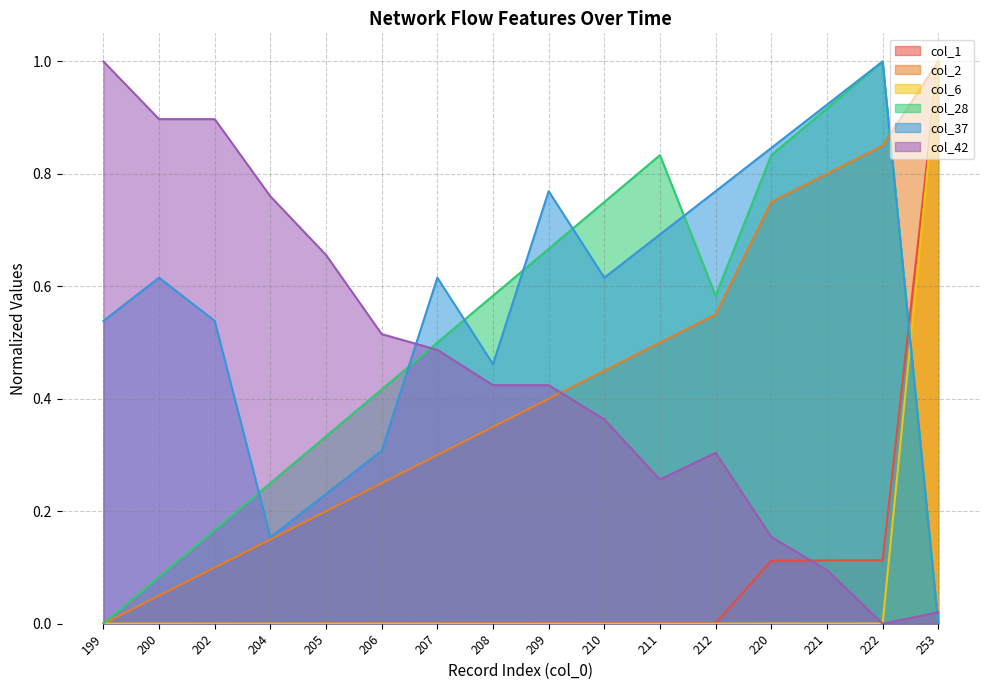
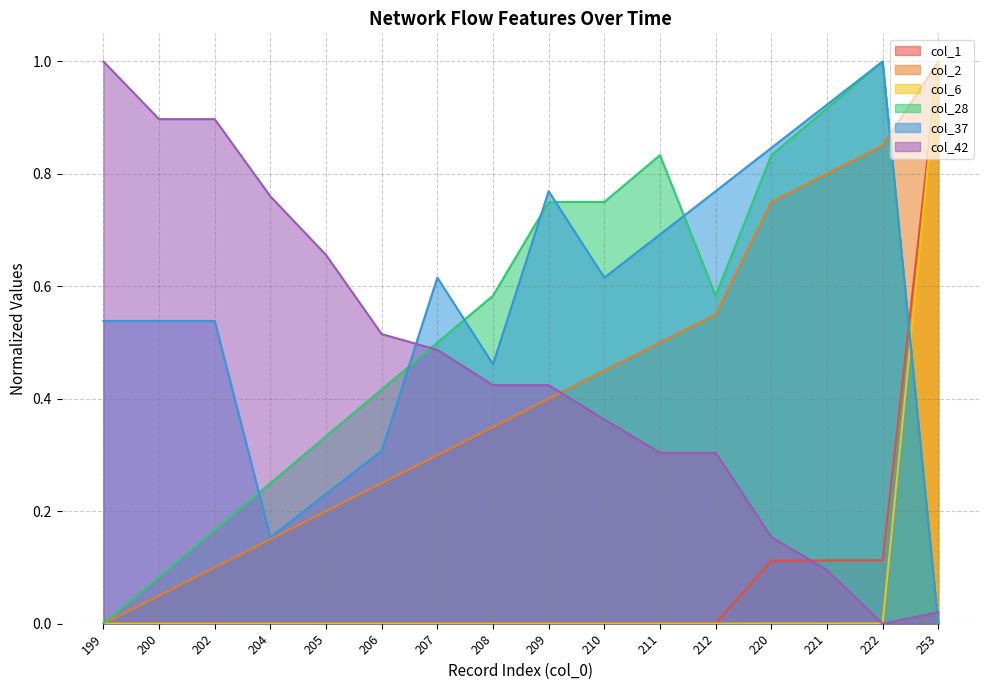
col_37, 200: 0.62 -> 0.54
col_28, 209: 0.67 -> 0.75
col_42, 211: 0.26 -> 0.30
